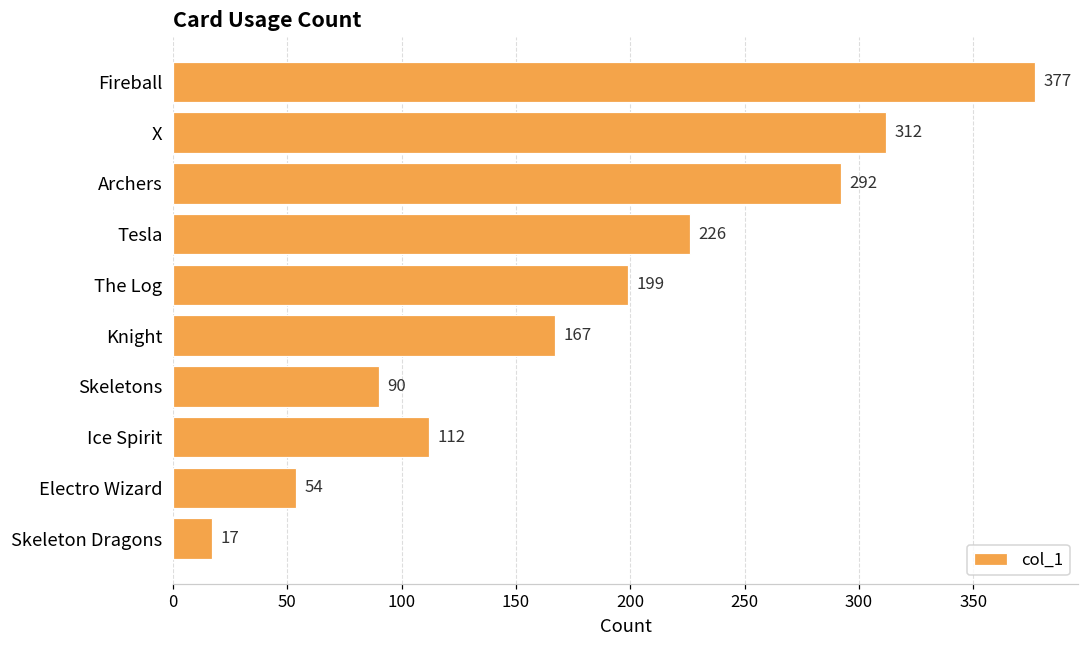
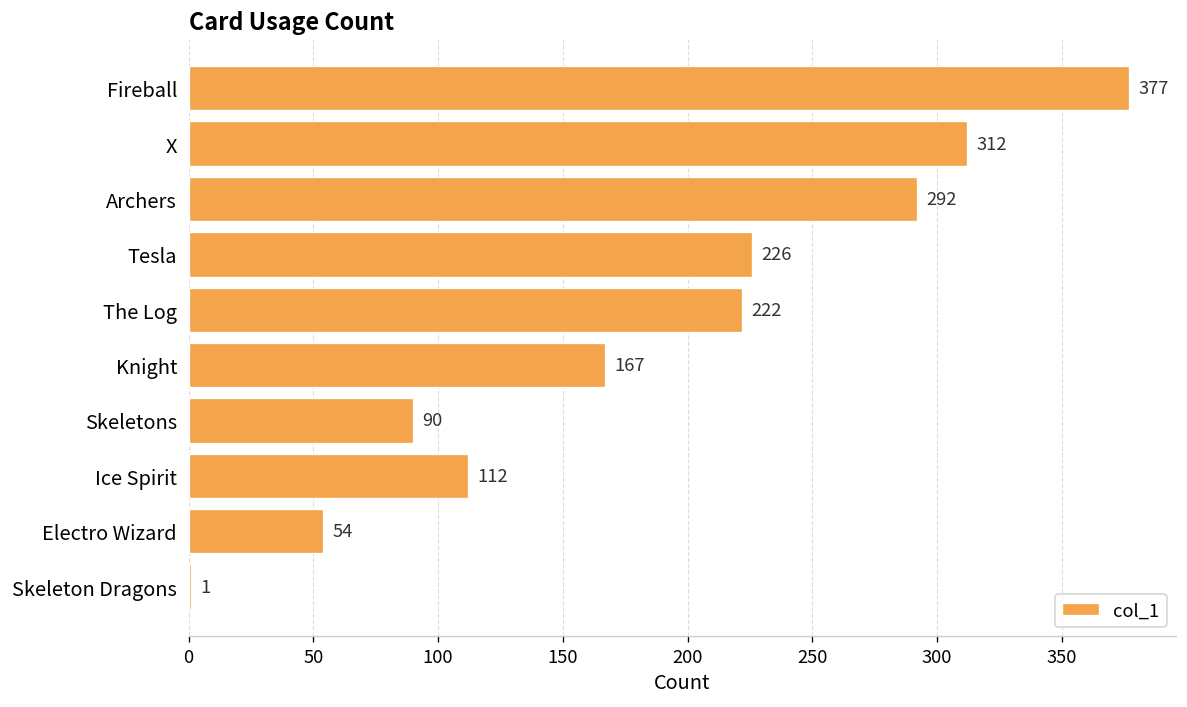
The Log: 199 -> 222
Skeleton Dragons: 17 -> 1
